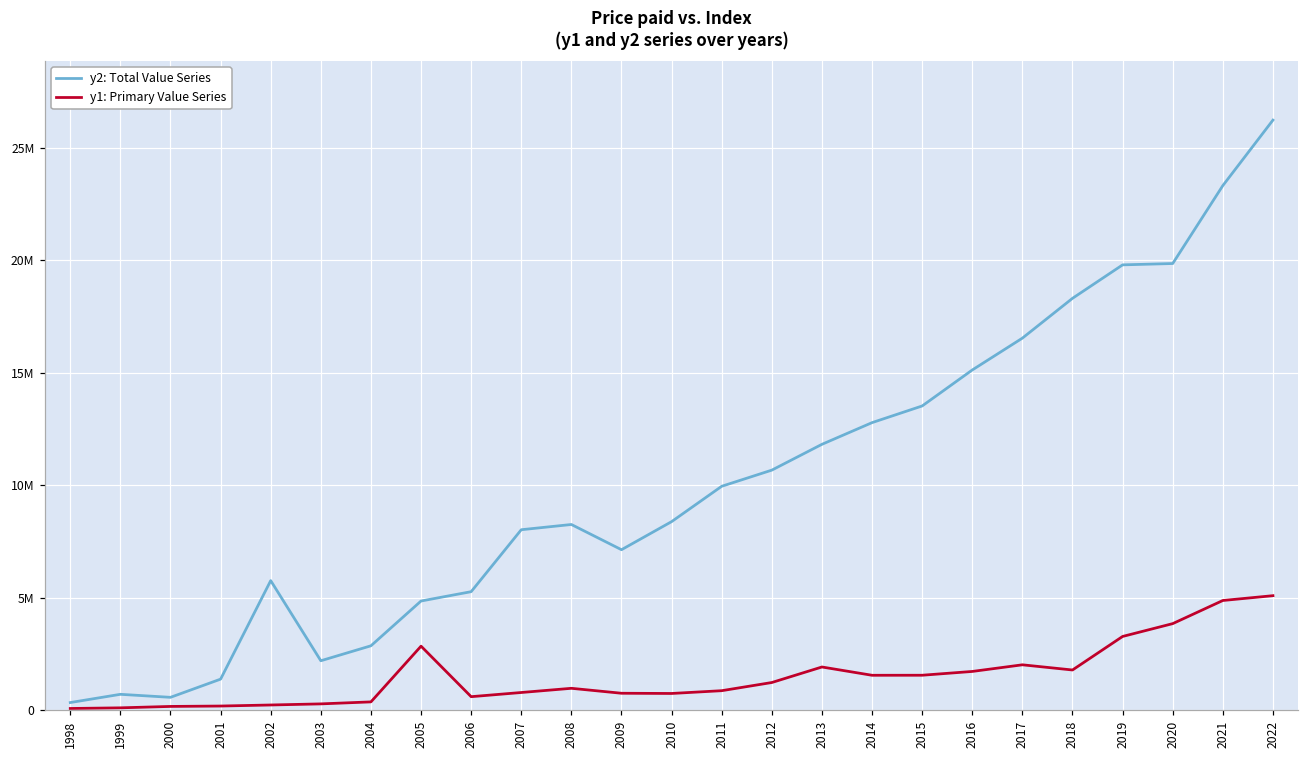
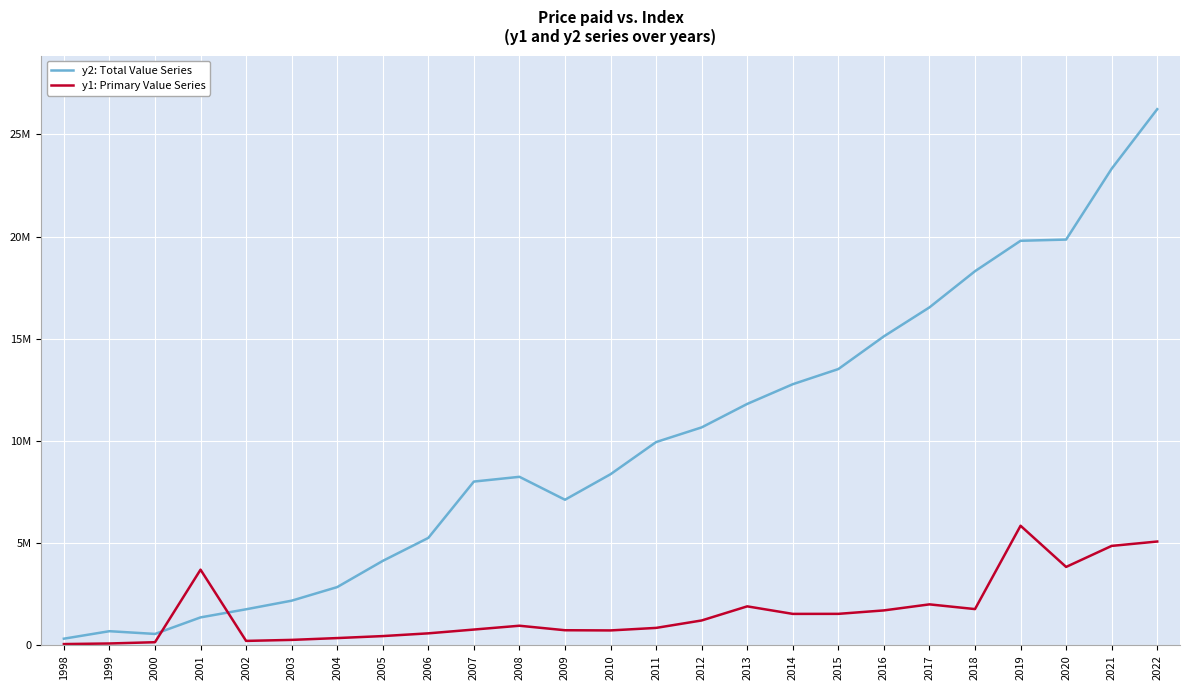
y1: Primary Value Series, 2001: 200000 -> 3700000
y2: Total Value Series, 2002: 5800000 -> 1800000
y2: Total Value Series, 2005: 4800000 -> 4100000
y1: Primary Value Series, 2005: 2800000 -> 500000
y1: Primary Value Series, 2019: 3300000 -> 5900000
